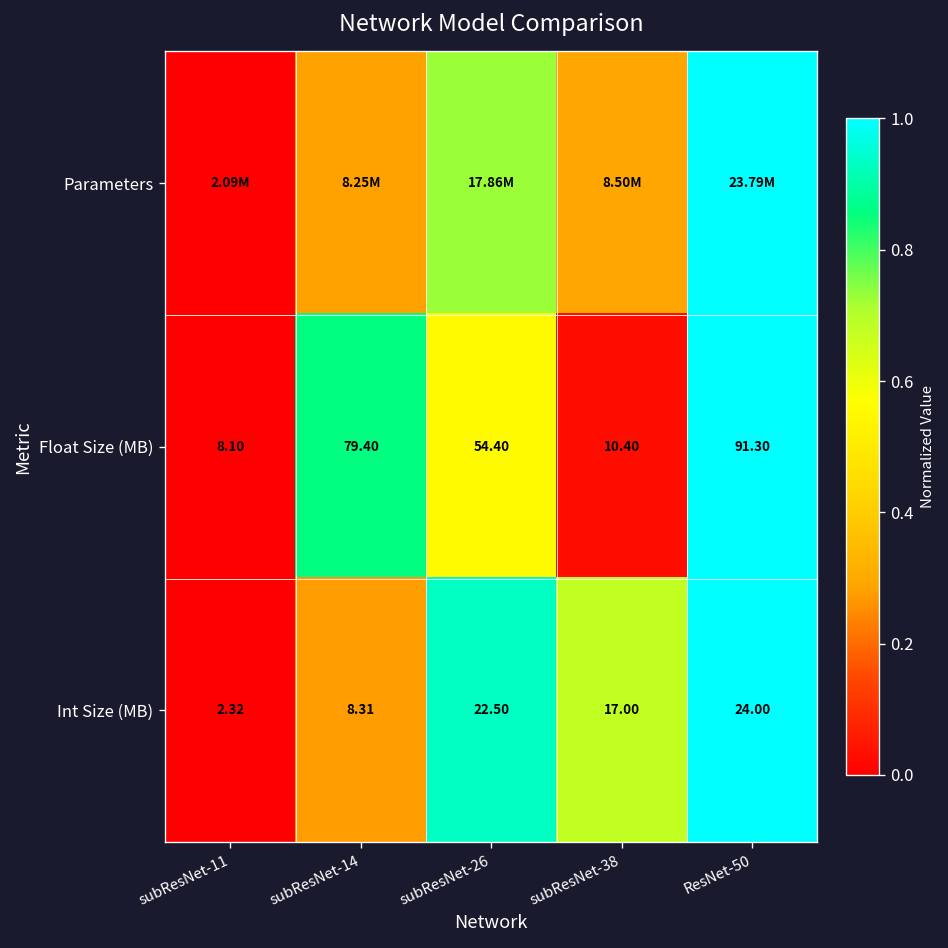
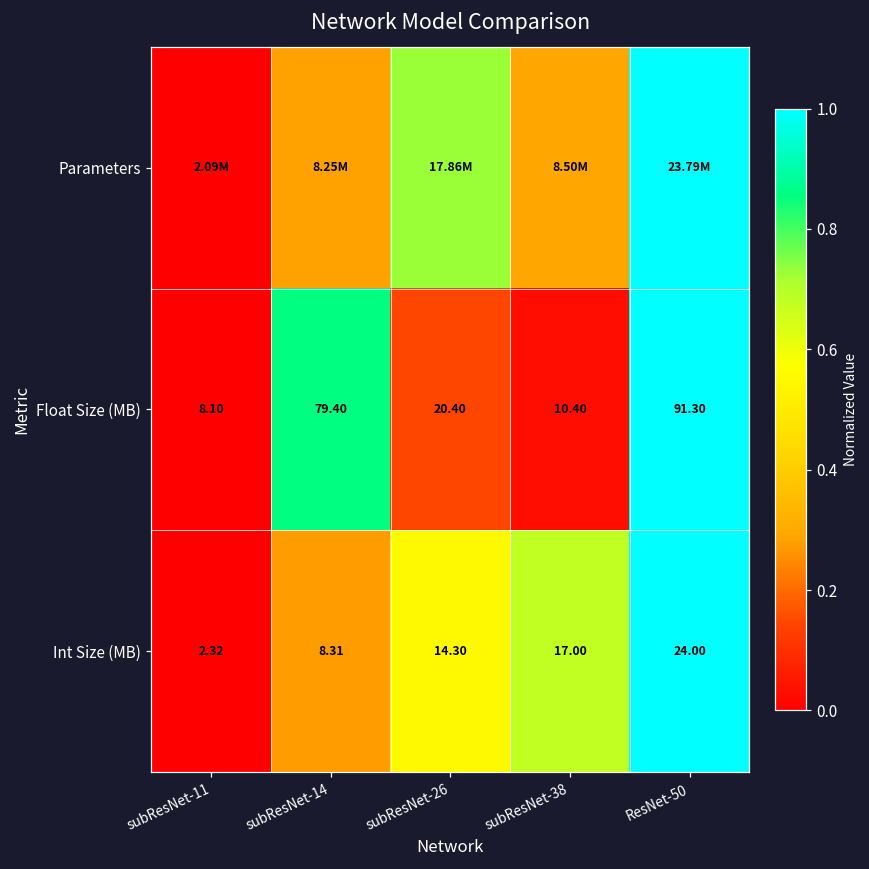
Float Size (MB), subResNet-26: 54.40 -> 20.40
Int Size (MB), subResNet-26: 22.50 -> 14.30
